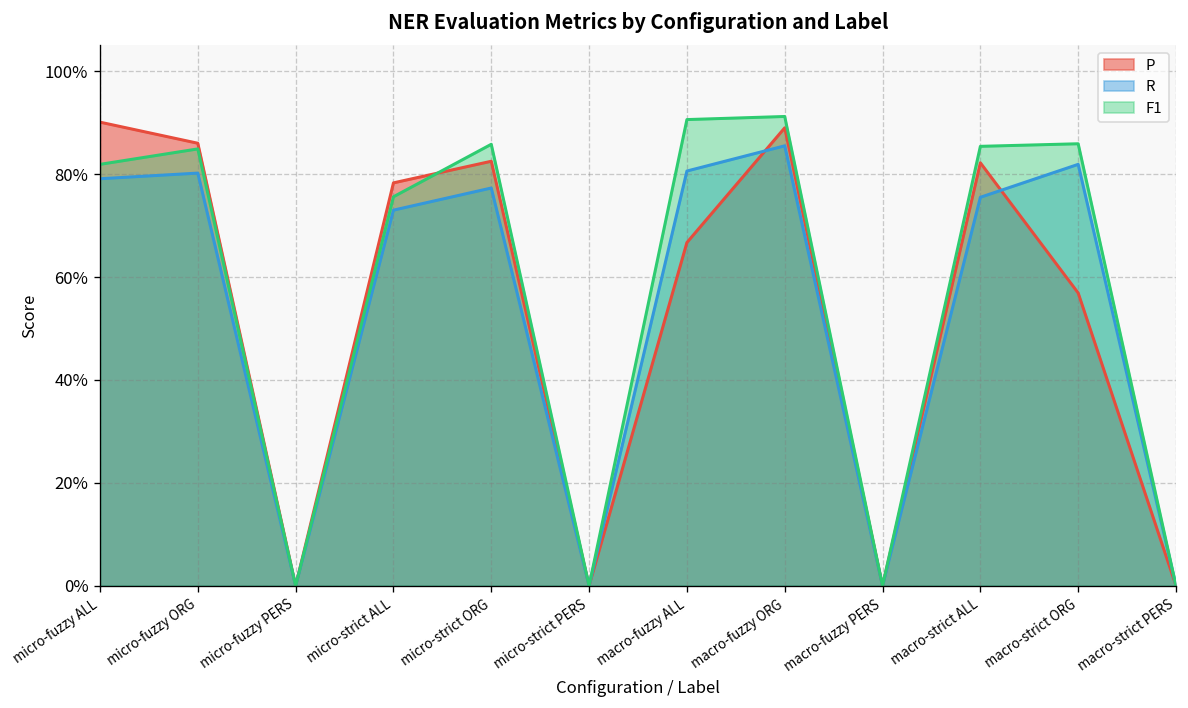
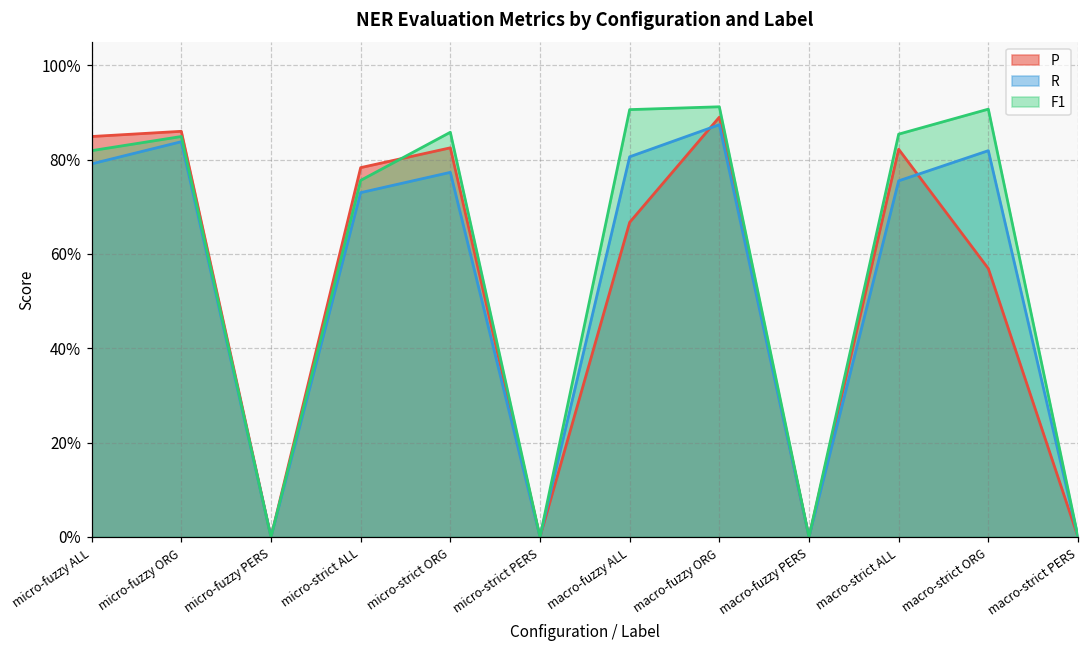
P, micro-fuzzy ALL: 90% -> 85%
R, micro-fuzzy ORG: 80% -> 84%
R, macro-fuzzy ORG: 86% -> 87%
F1, macro-strict ORG: 86% -> 91%
